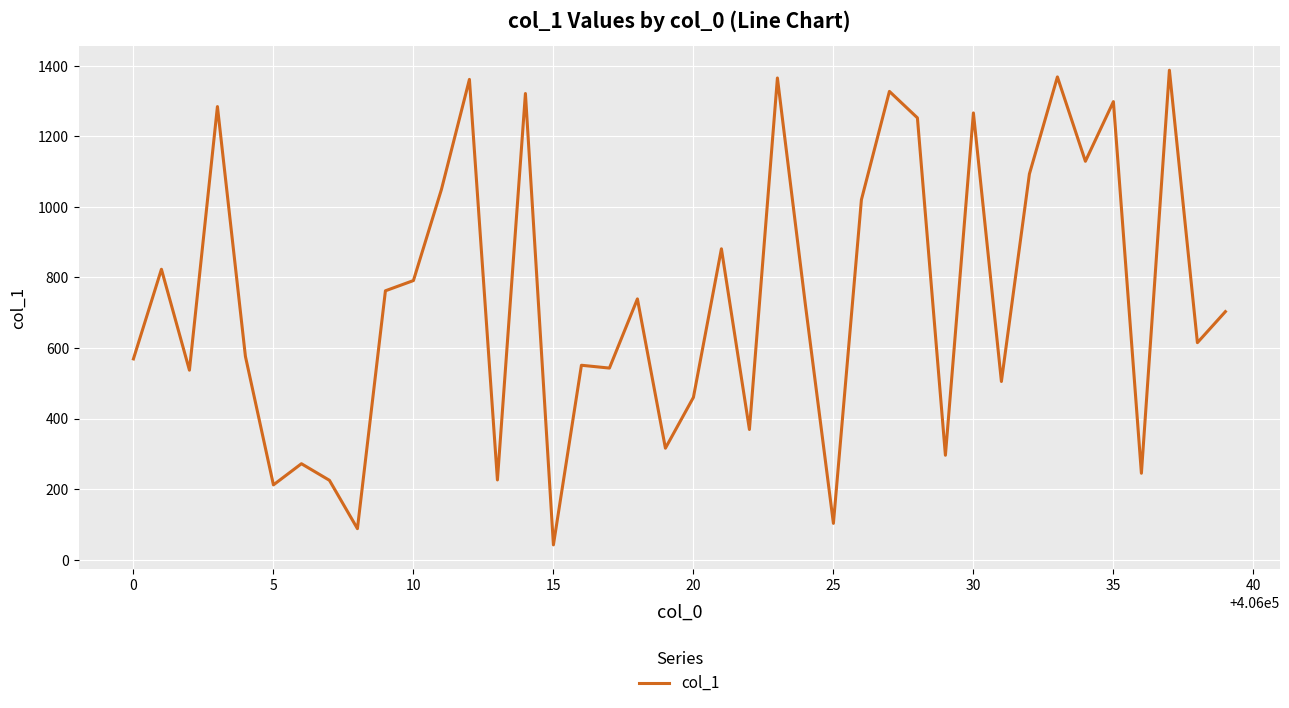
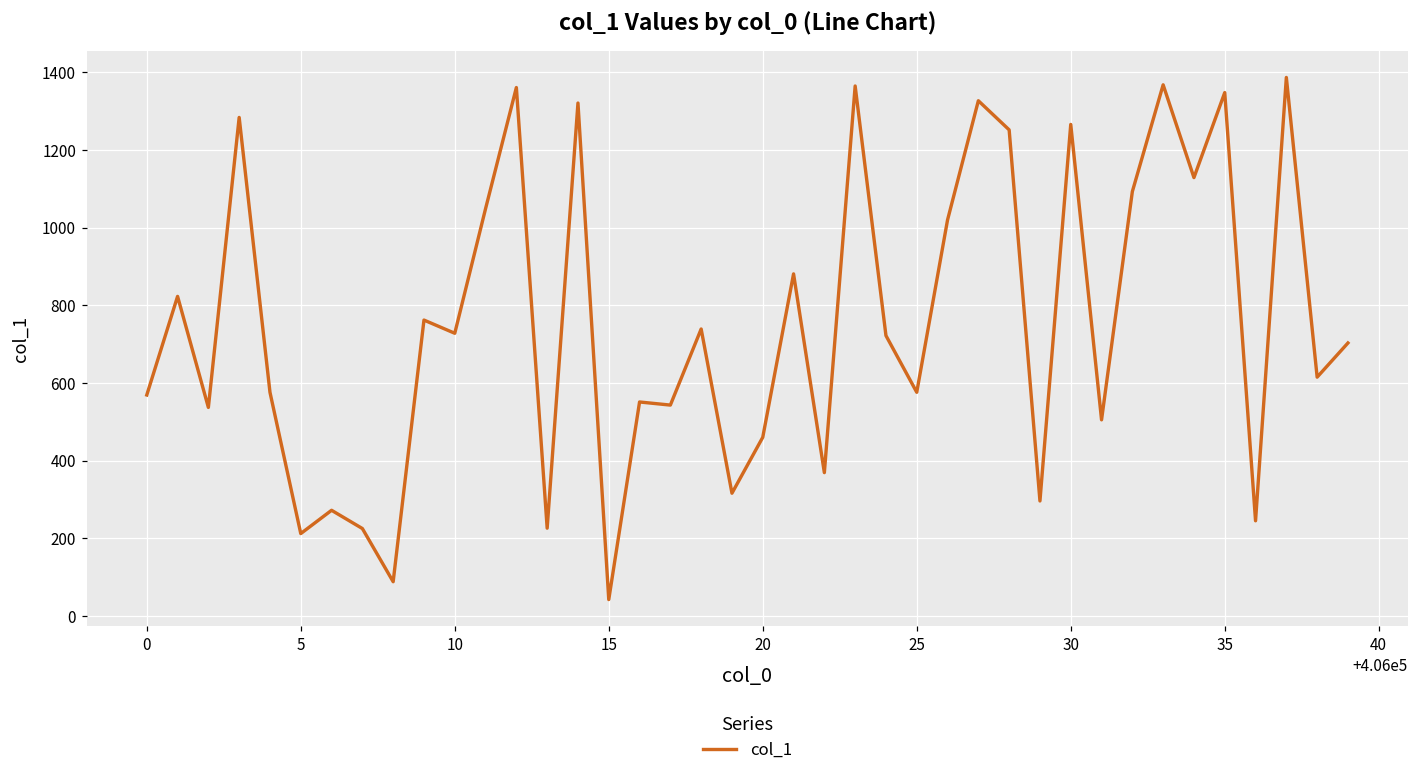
10: 790 -> 730
25: 100 -> 580
35: 1300 -> 1350
